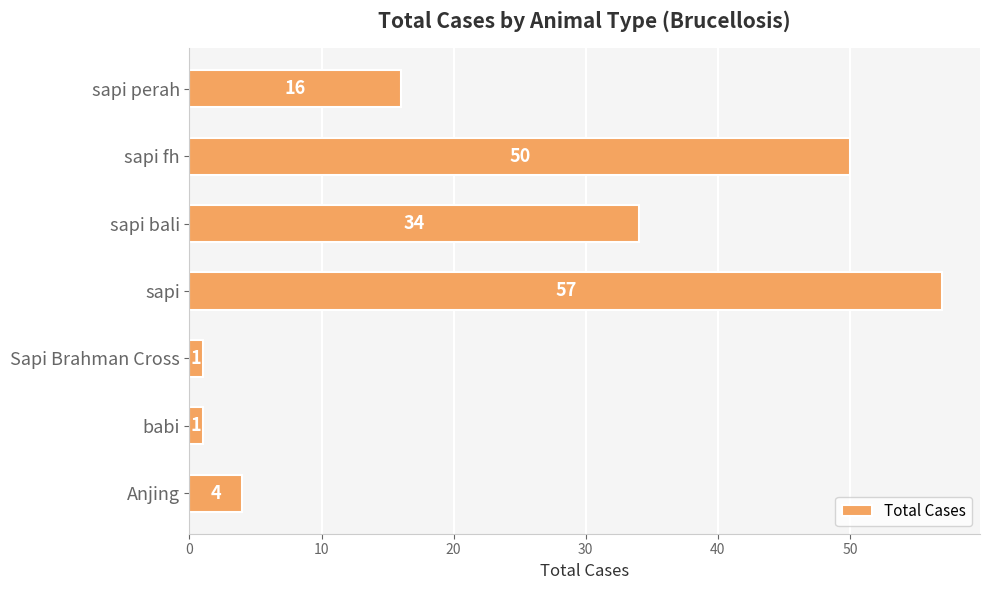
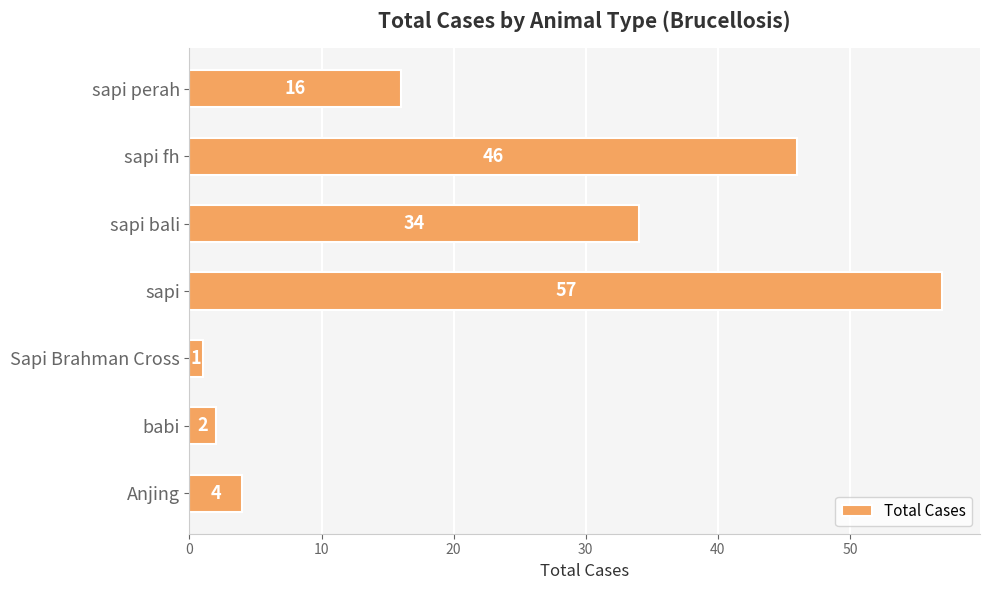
sapi fh: 50 -> 46
babi: 1 -> 2
